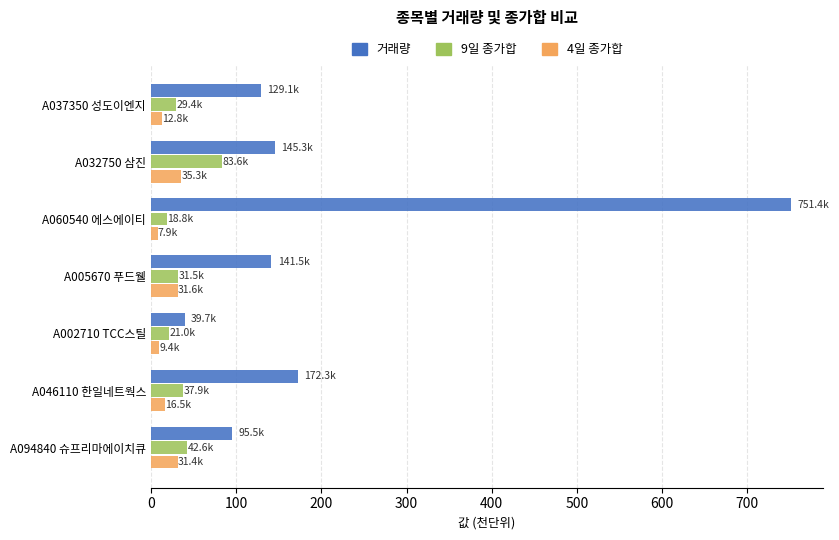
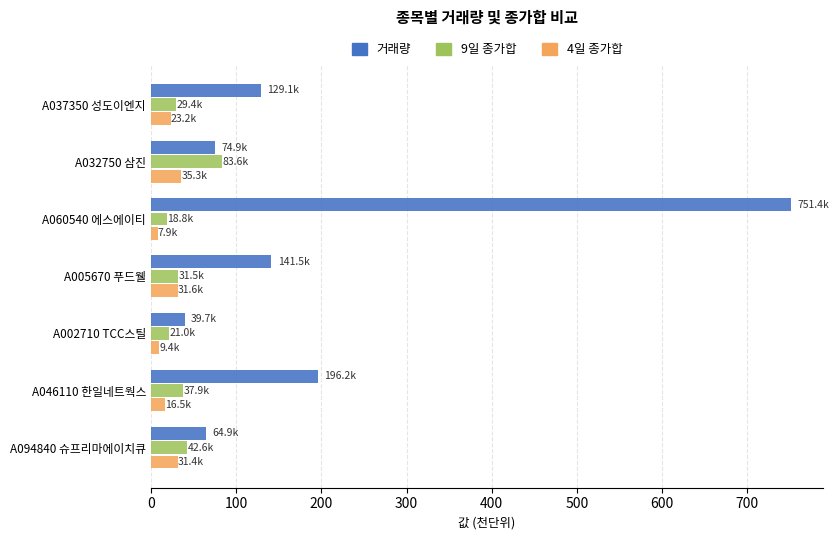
4일 종가합, A037350 성도이엔지: 12.8k -> 23.2k
거래량, A032750 삼진: 145.3k -> 74.9k
거래량, A046110 한일네트웍스: 172.3k -> 196.2k
거래량, A094840 슈프리마에이치큐: 95.5k -> 64.9k
